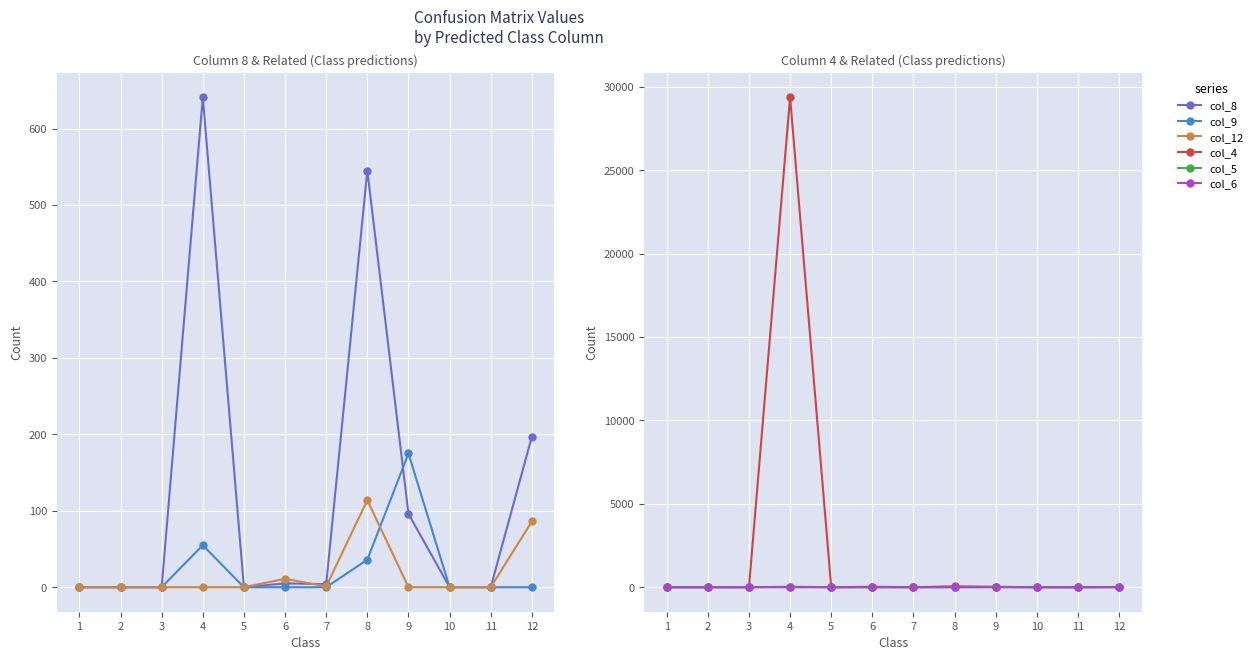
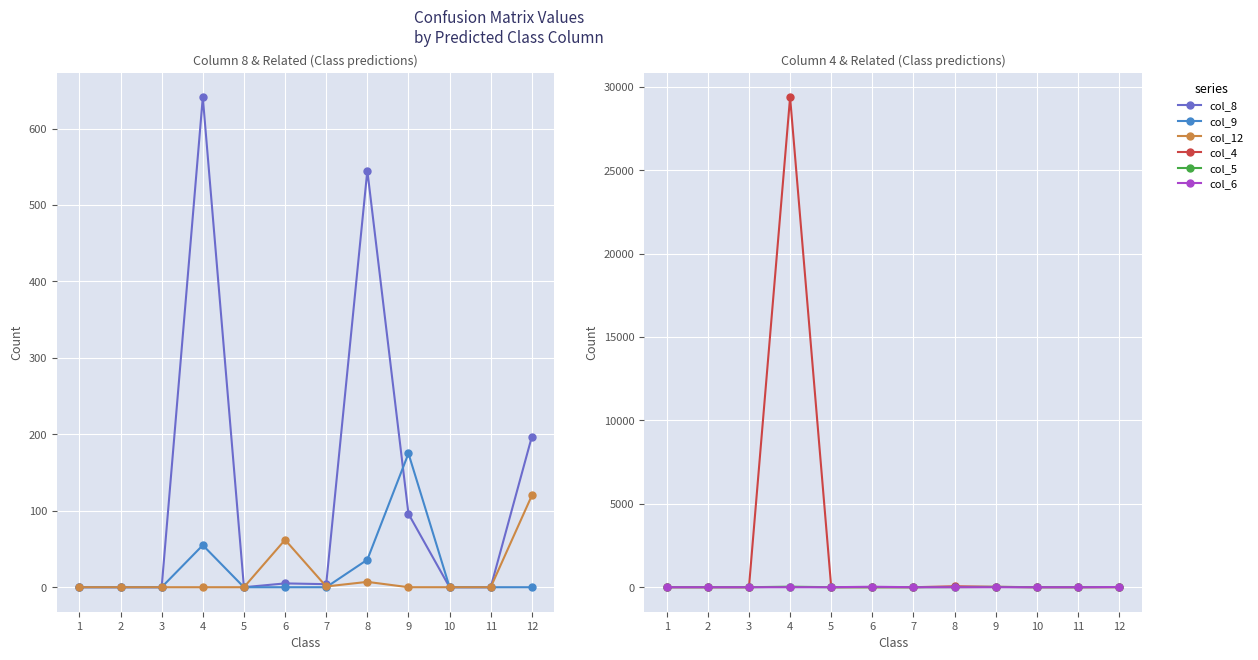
Column 8 & Related (Class predictions), col_12, 6: 10 -> 60
Column 8 & Related (Class predictions), col_12, 8: 110 -> 10
Column 8 & Related (Class predictions), col_12, 12: 90 -> 120
